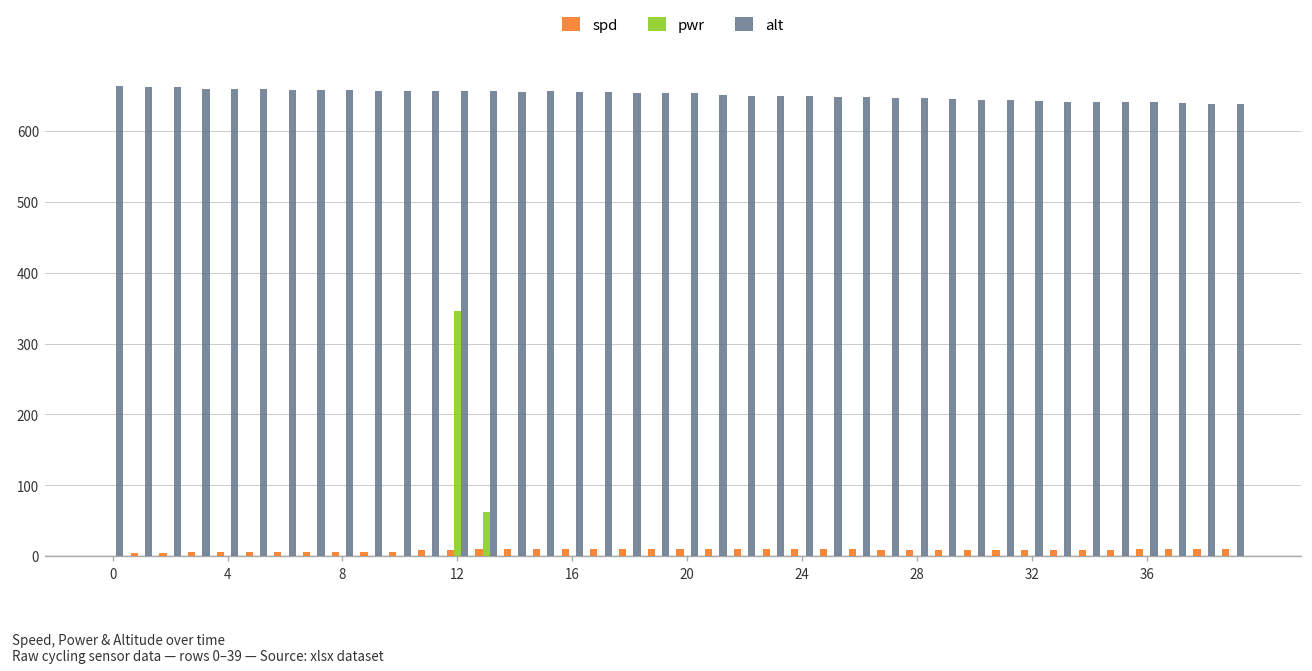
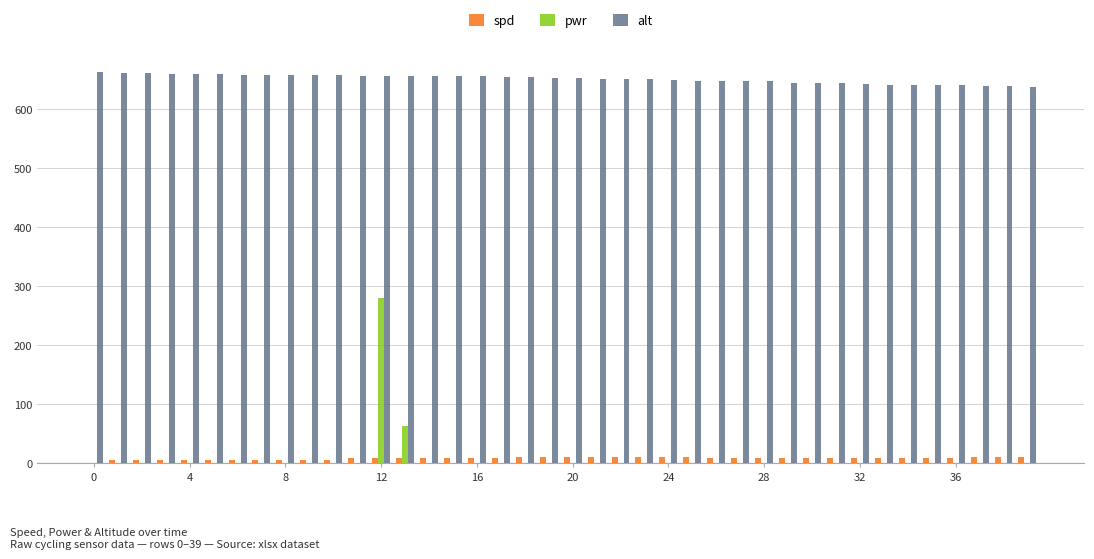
pwr, 12: 350 -> 280
